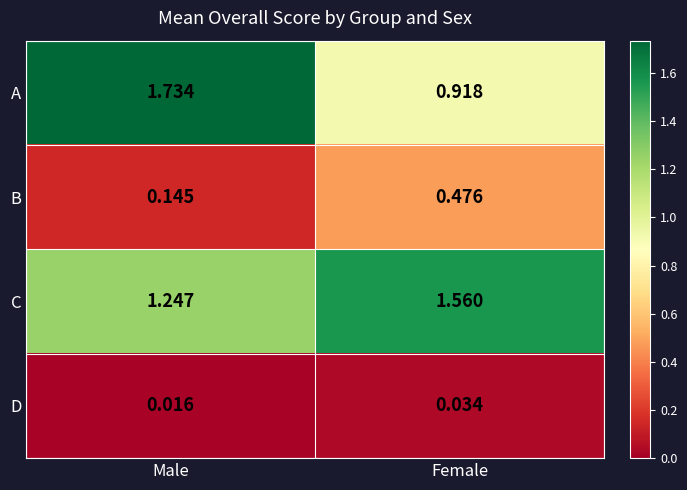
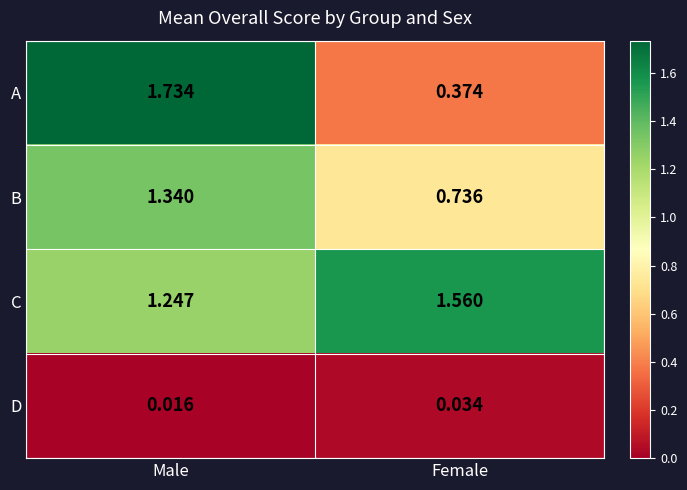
A, Female: 0.918 -> 0.374
B, Male: 0.145 -> 1.340
B, Female: 0.476 -> 0.736
